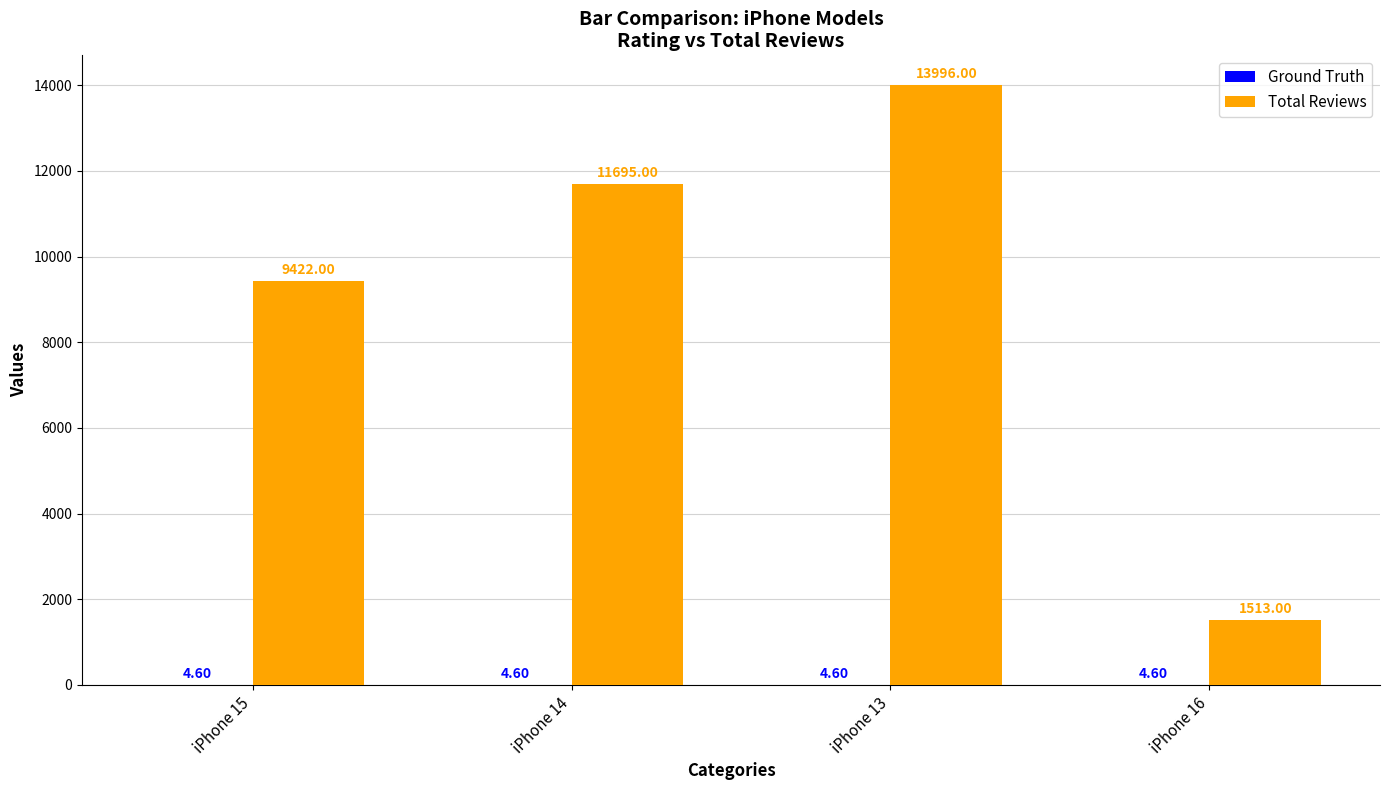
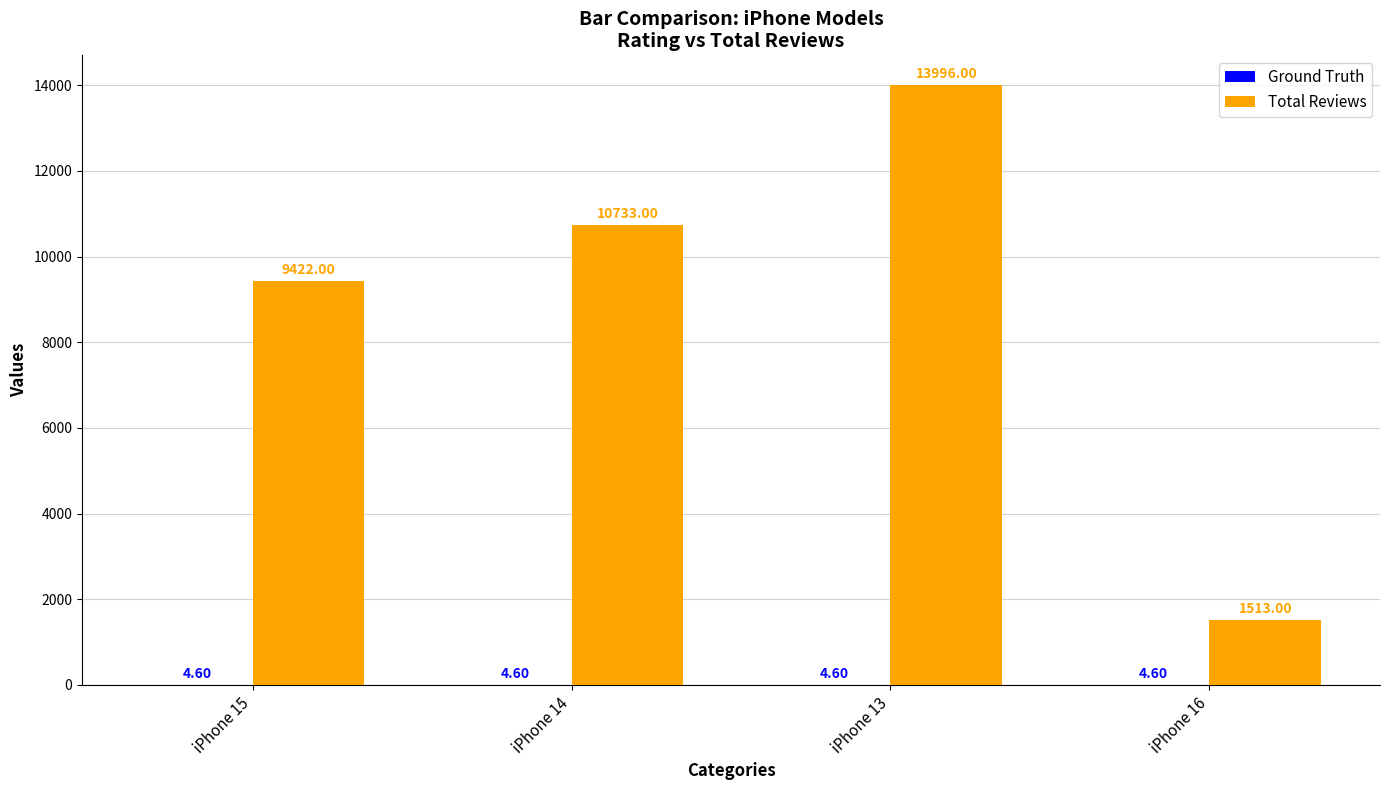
Total Reviews, iPhone 14: 11695.00 -> 10733.00
